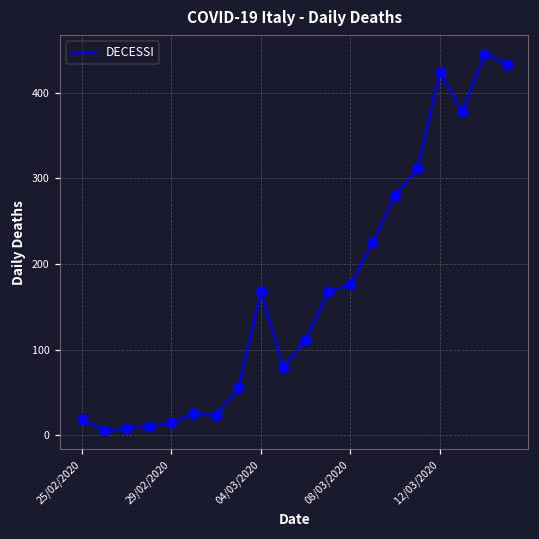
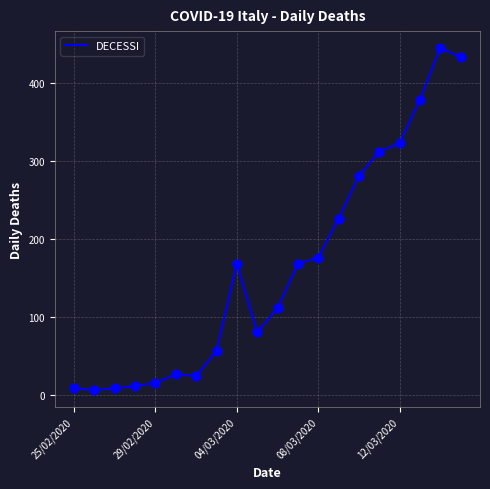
25/02/2020: 20 -> 10
12/03/2020: 420 -> 320
